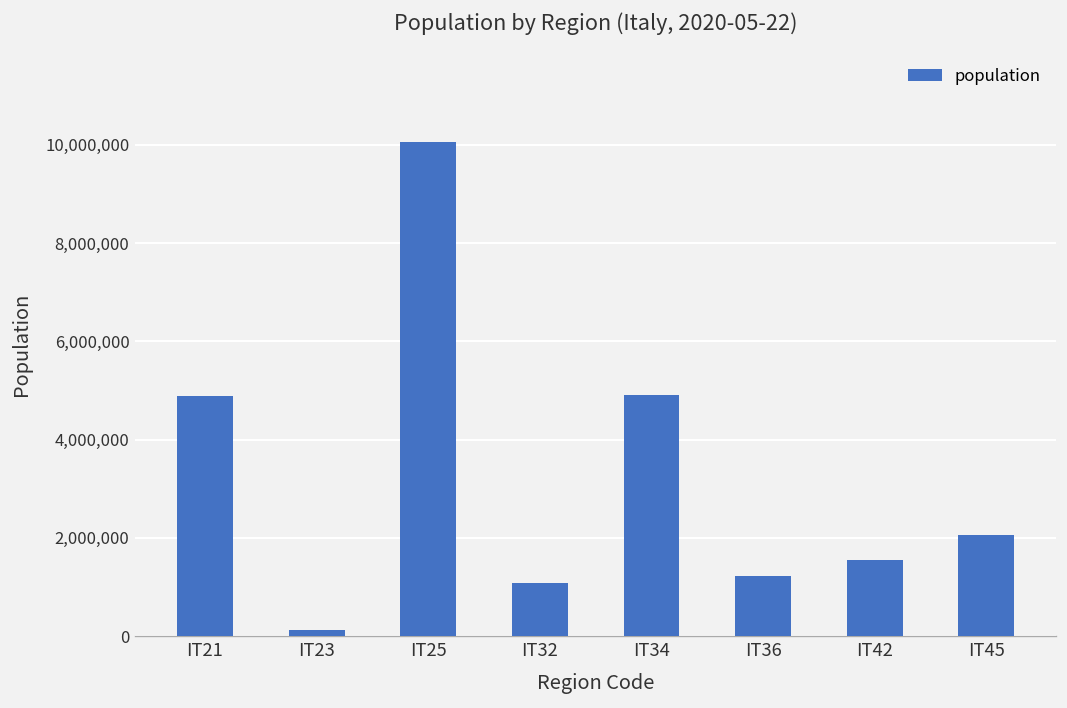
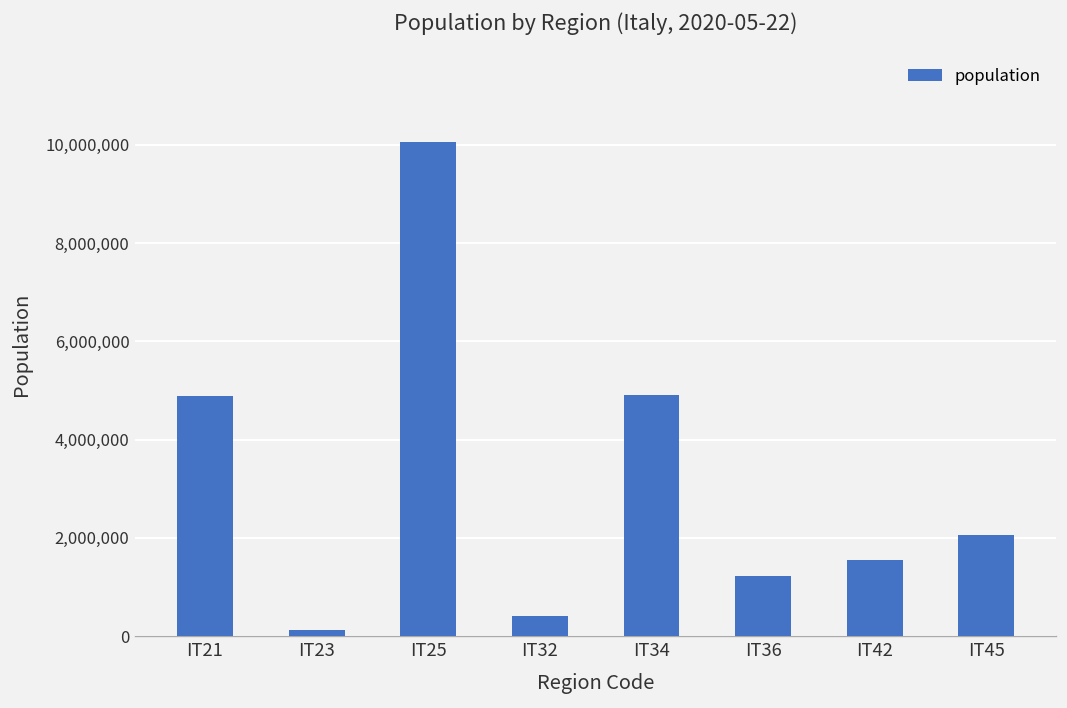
IT32: 1,100,000 -> 400,000
